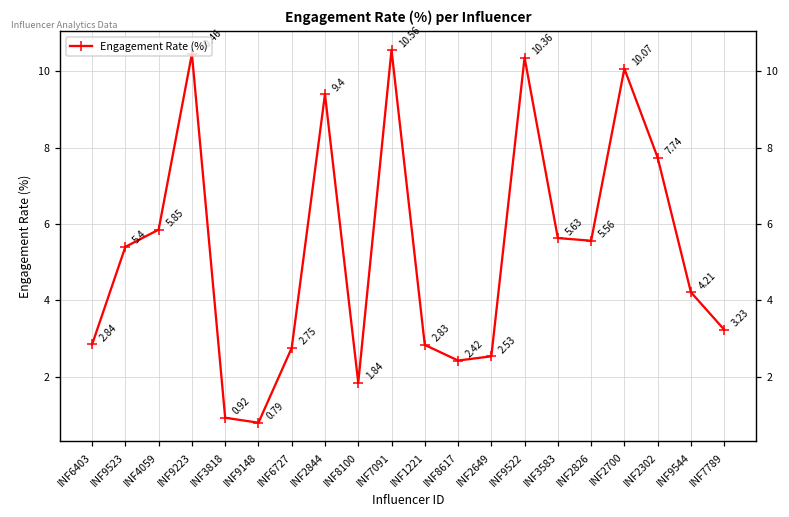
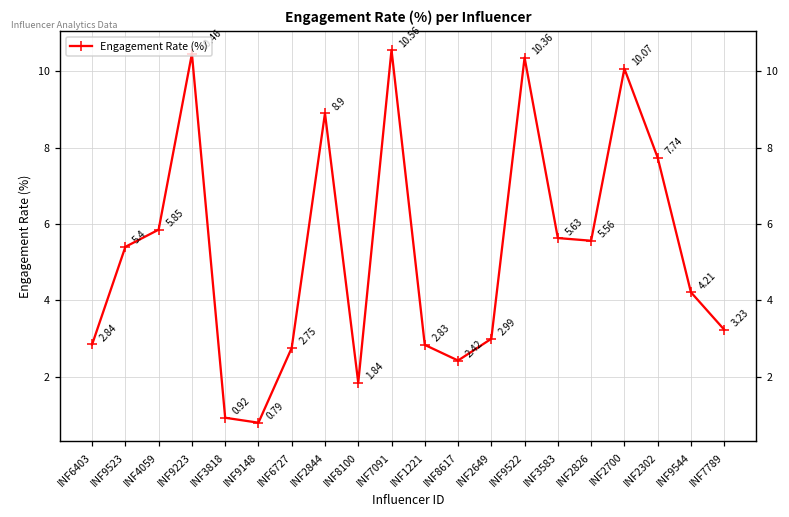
INF2844: 9.4 -> 8.9
INF2649: 2.53 -> 2.99
